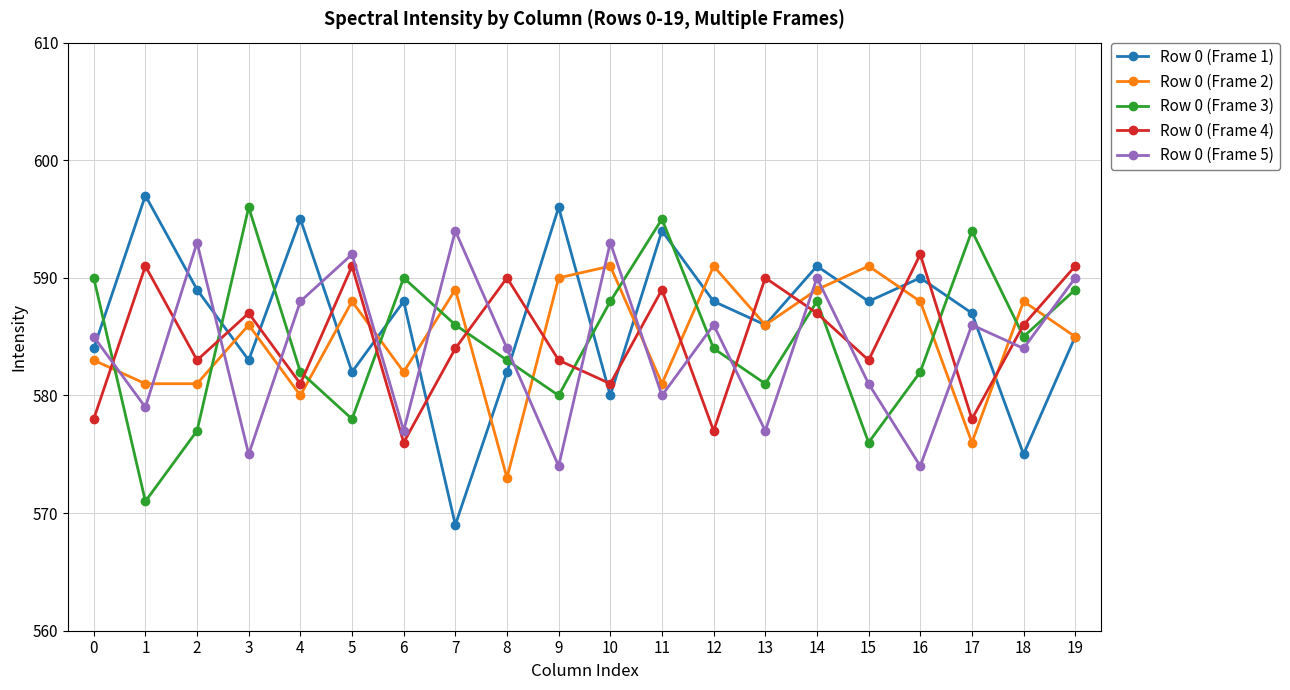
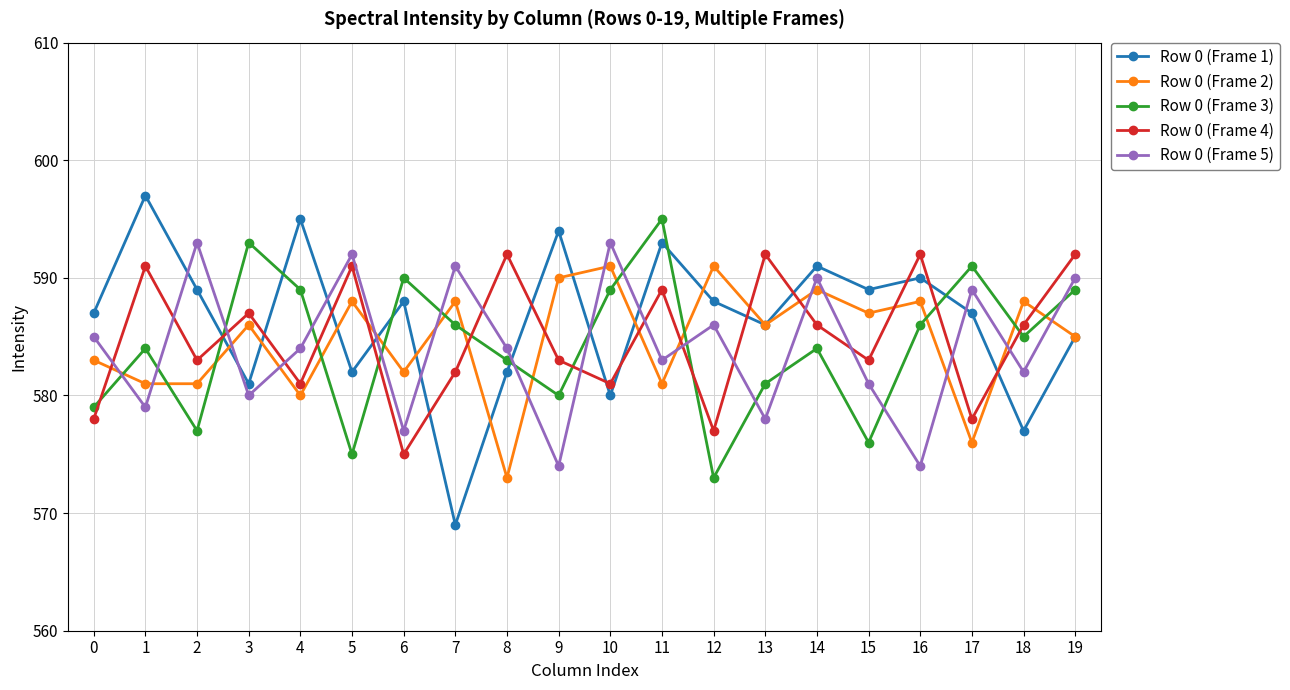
Row 0 (Frame 1), 0: 584 -> 587
Row 0 (Frame 3), 0: 590 -> 579
Row 0 (Frame 3), 1: 571 -> 584
Row 0 (Frame 1), 3: 583 -> 581
Row 0 (Frame 3), 3: 596 -> 593
Row 0 (Frame 5), 3: 575 -> 580
Row 0 (Frame 3), 4: 582 -> 589
Row 0 (Frame 5), 4: 588 -> 584
Row 0 (Frame 3), 5: 578 -> 575
Row 0 (Frame 4), 6: 576 -> 575
Row 0 (Frame 2), 7: 589 -> 588
Row 0 (Frame 4), 7: 584 -> 582
Row 0 (Frame 5), 7: 594 -> 591
Row 0 (Frame 4), 8: 590 -> 592
Row 0 (Frame 1), 9: 596 -> 594
Row 0 (Frame 3), 10: 588 -> 589
Row 0 (Frame 1), 11: 594 -> 593
Row 0 (Frame 5), 11: 580 -> 583
Row 0 (Frame 3), 12: 584 -> 573
Row 0 (Frame 4), 13: 590 -> 592
Row 0 (Frame 5), 13: 577 -> 578
Row 0 (Frame 3), 14: 588 -> 584
Row 0 (Frame 4), 14: 587 -> 586
Row 0 (Frame 1), 15: 588 -> 589
Row 0 (Frame 2), 15: 591 -> 587
Row 0 (Frame 3), 16: 582 -> 586
Row 0 (Frame 3), 17: 594 -> 591
Row 0 (Frame 5), 17: 586 -> 589
Row 0 (Frame 1), 18: 575 -> 577
Row 0 (Frame 5), 18: 584 -> 582
Row 0 (Frame 4), 19: 591 -> 592
